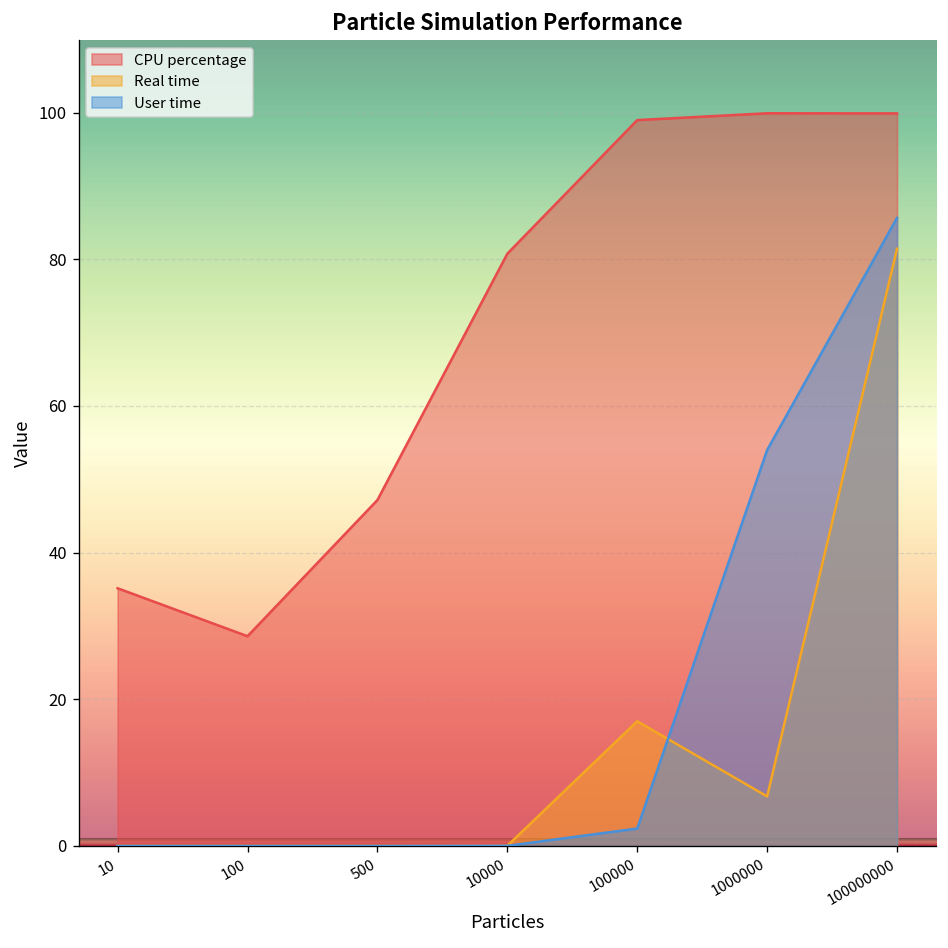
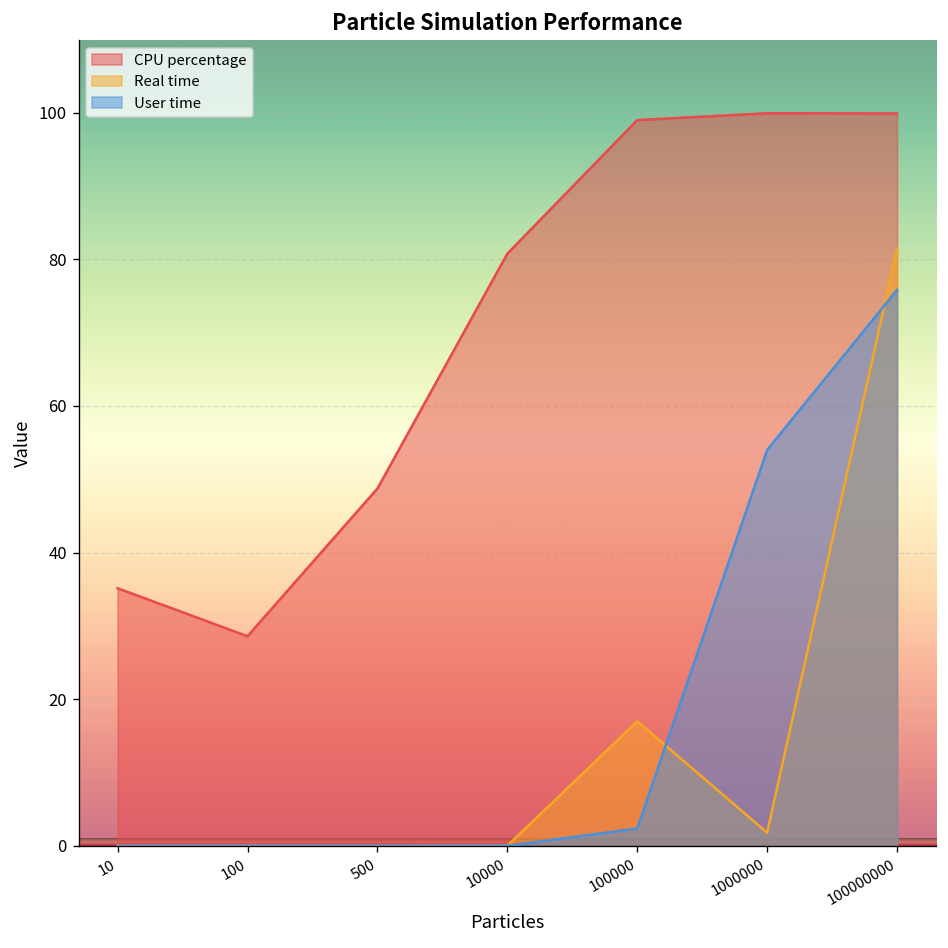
CPU percentage, 500: 47 -> 49
Real time, 1000000: 7 -> 2
User time, 100000000: 86 -> 76
